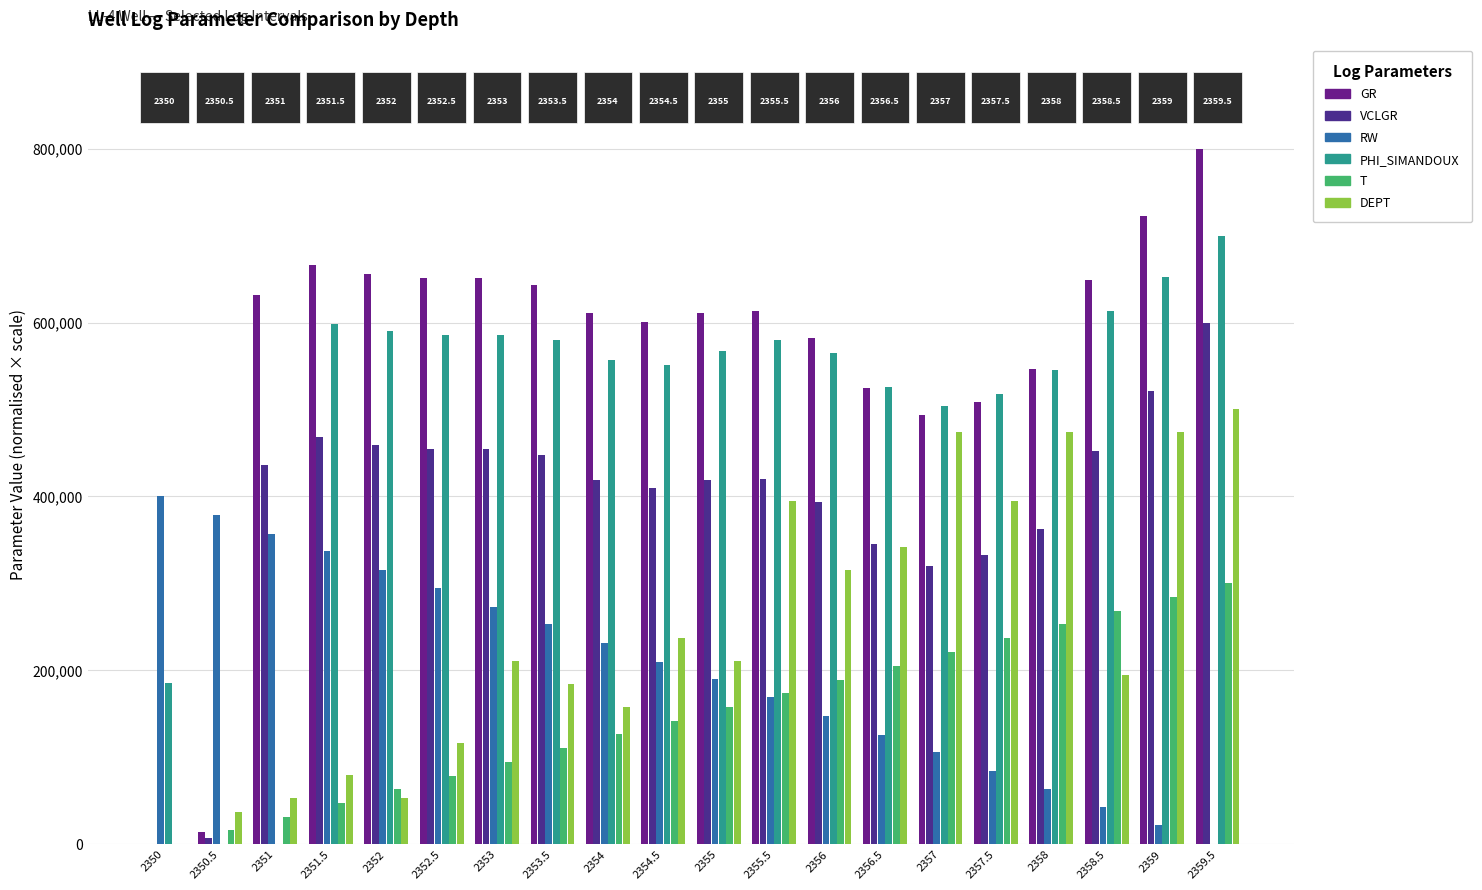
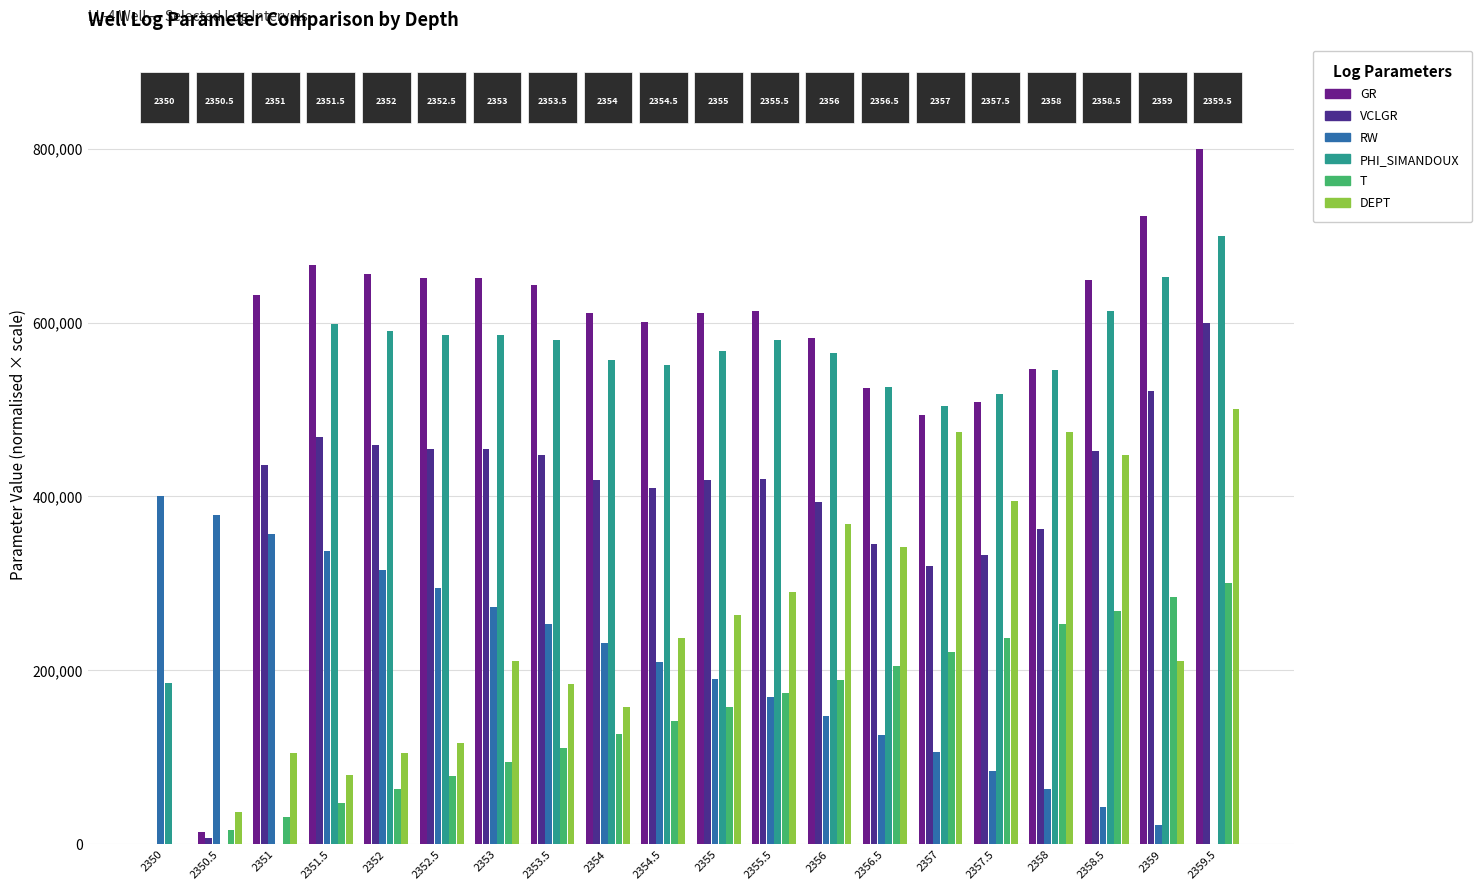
DEPT, 2351: 50,000 -> 110,000
DEPT, 2352: 50,000 -> 110,000
DEPT, 2355: 210,000 -> 260,000
DEPT, 2355.5: 390,000 -> 290,000
DEPT, 2356: 320,000 -> 370,000
DEPT, 2358.5: 190,000 -> 450,000
DEPT, 2359: 470,000 -> 210,000
